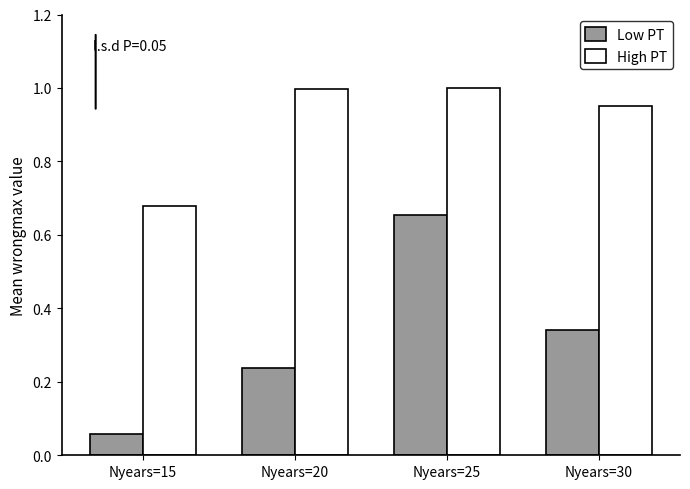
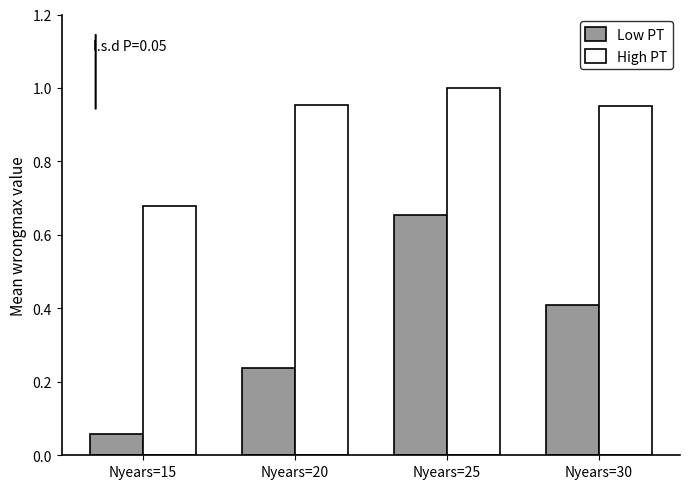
High PT, Nyears=20: 1.00 -> 0.95
Low PT, Nyears=30: 0.34 -> 0.41
